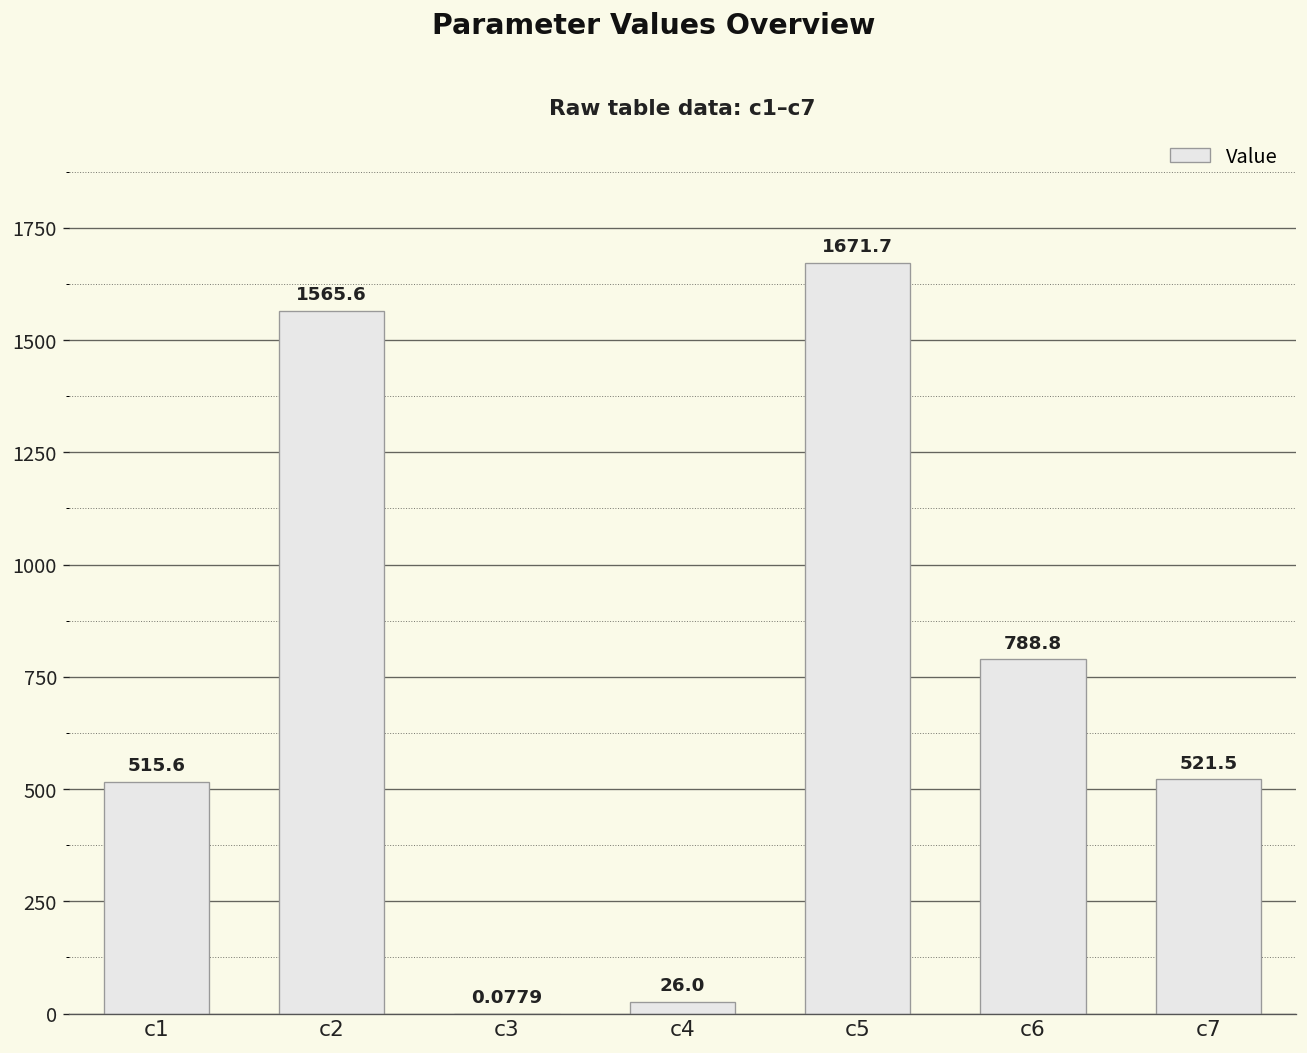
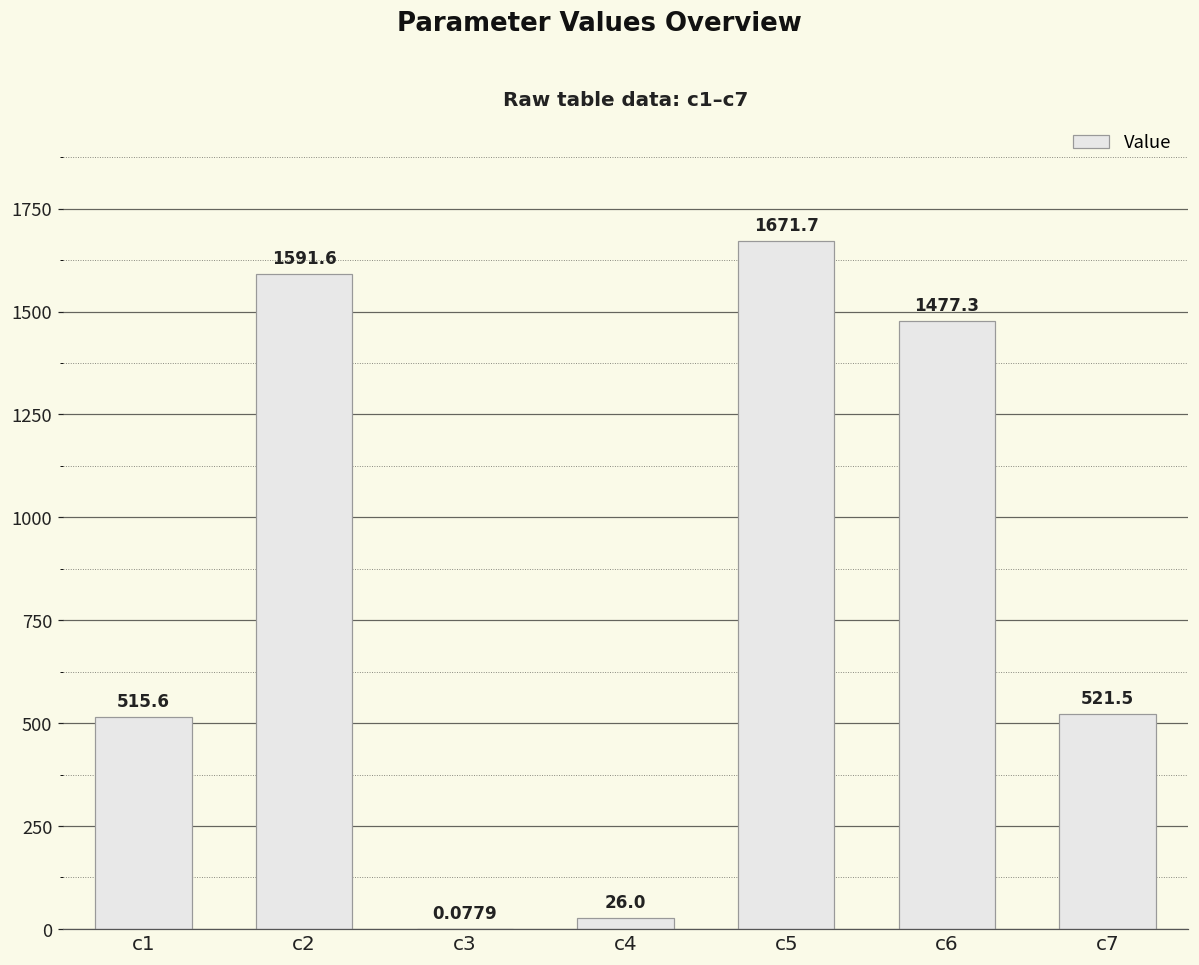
c2: 1565.6 -> 1591.6
c6: 788.8 -> 1477.3
